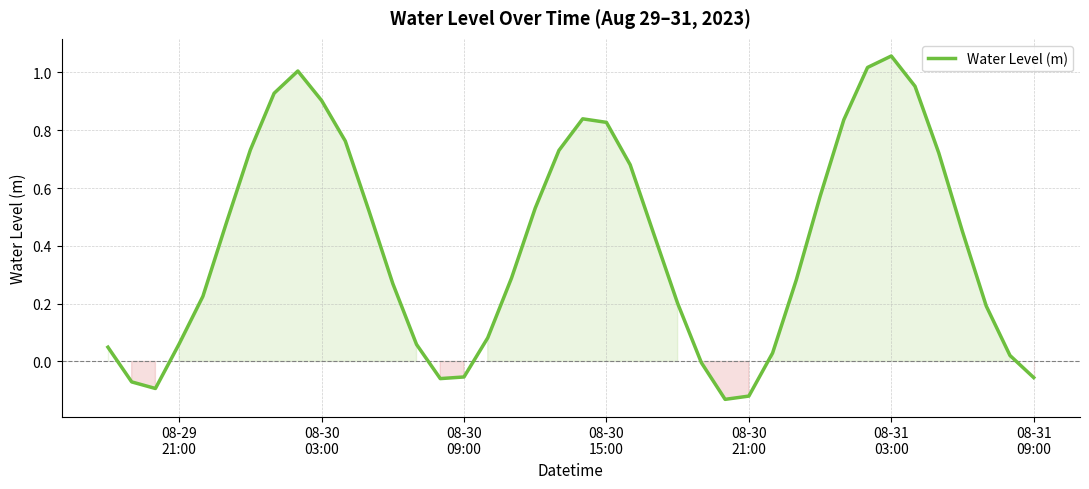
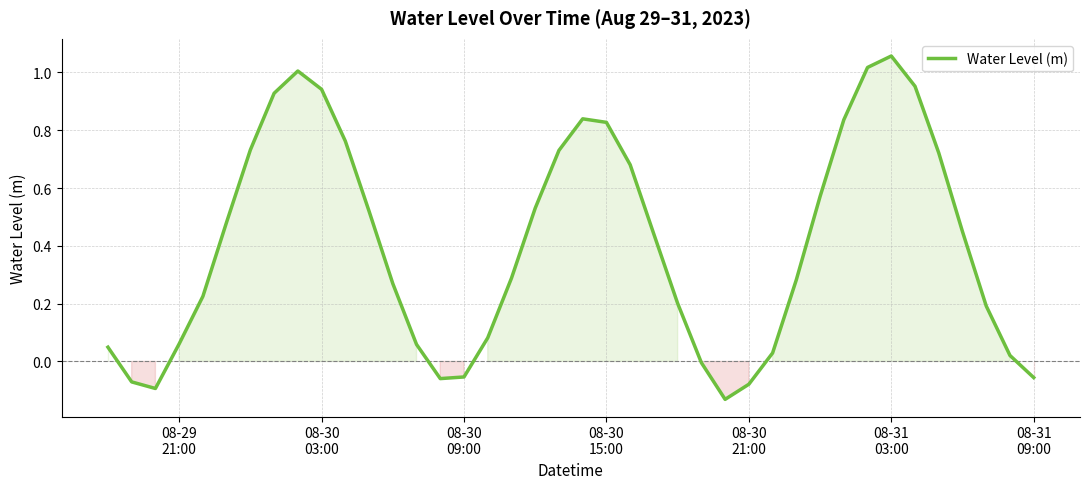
08-30 03:00: 0.90 -> 0.94
08-30 21:00: -0.12 -> -0.08
